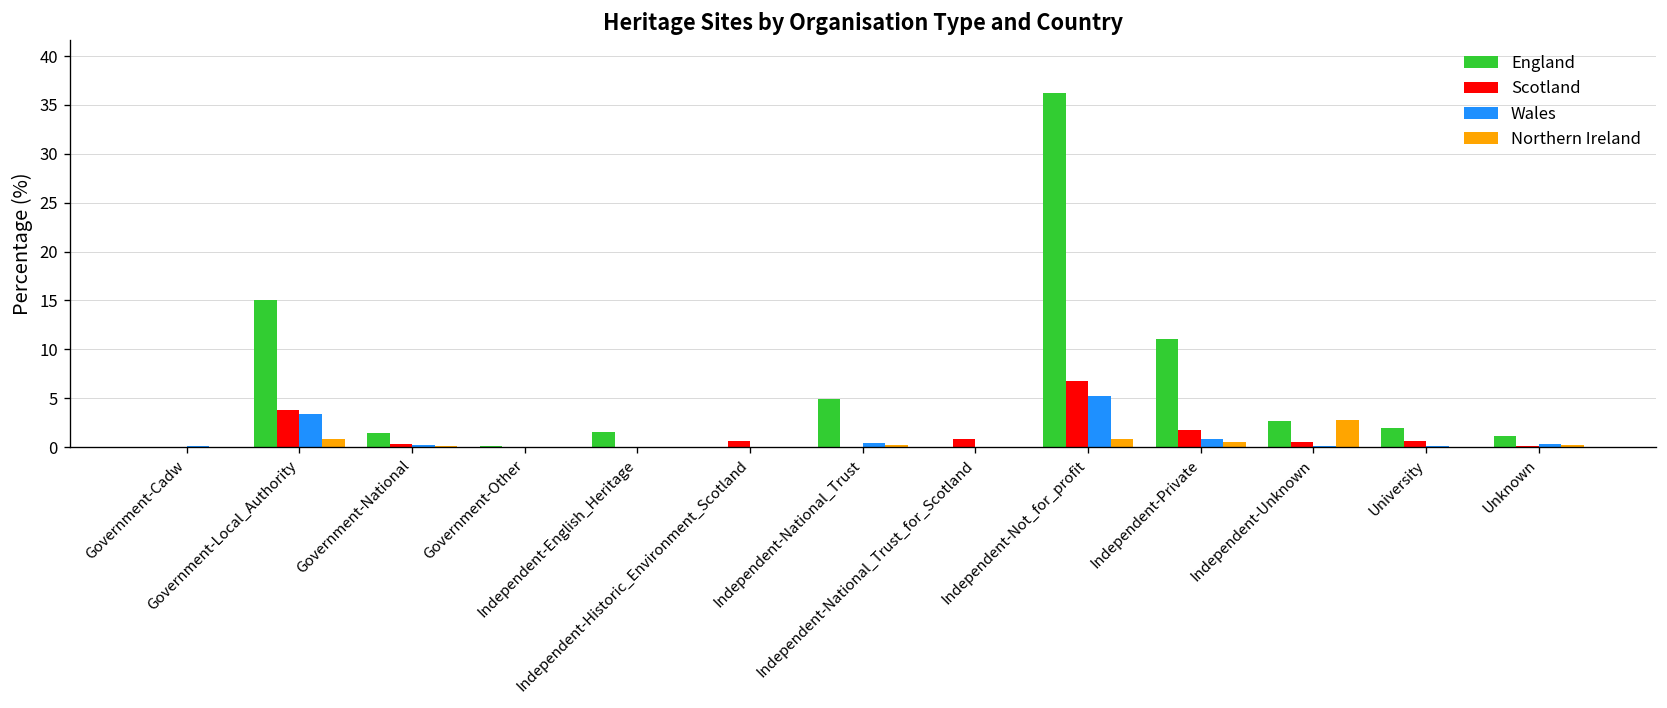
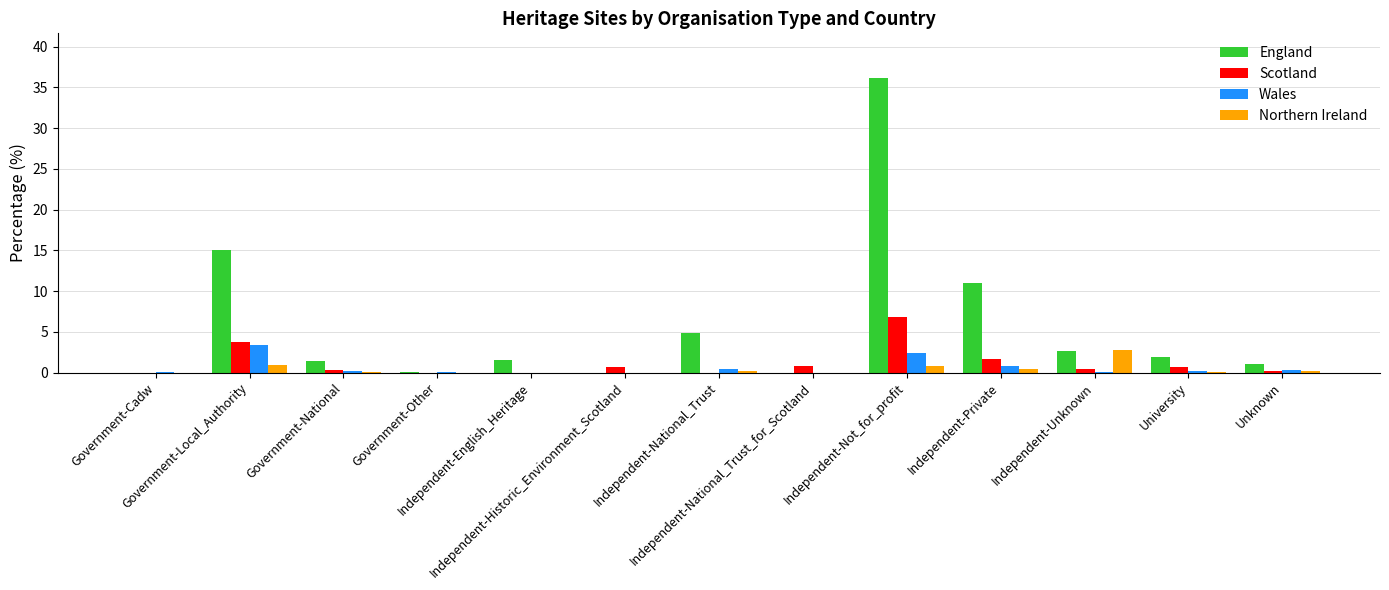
Wales, Independent-Not_for_profit: 5 -> 2
